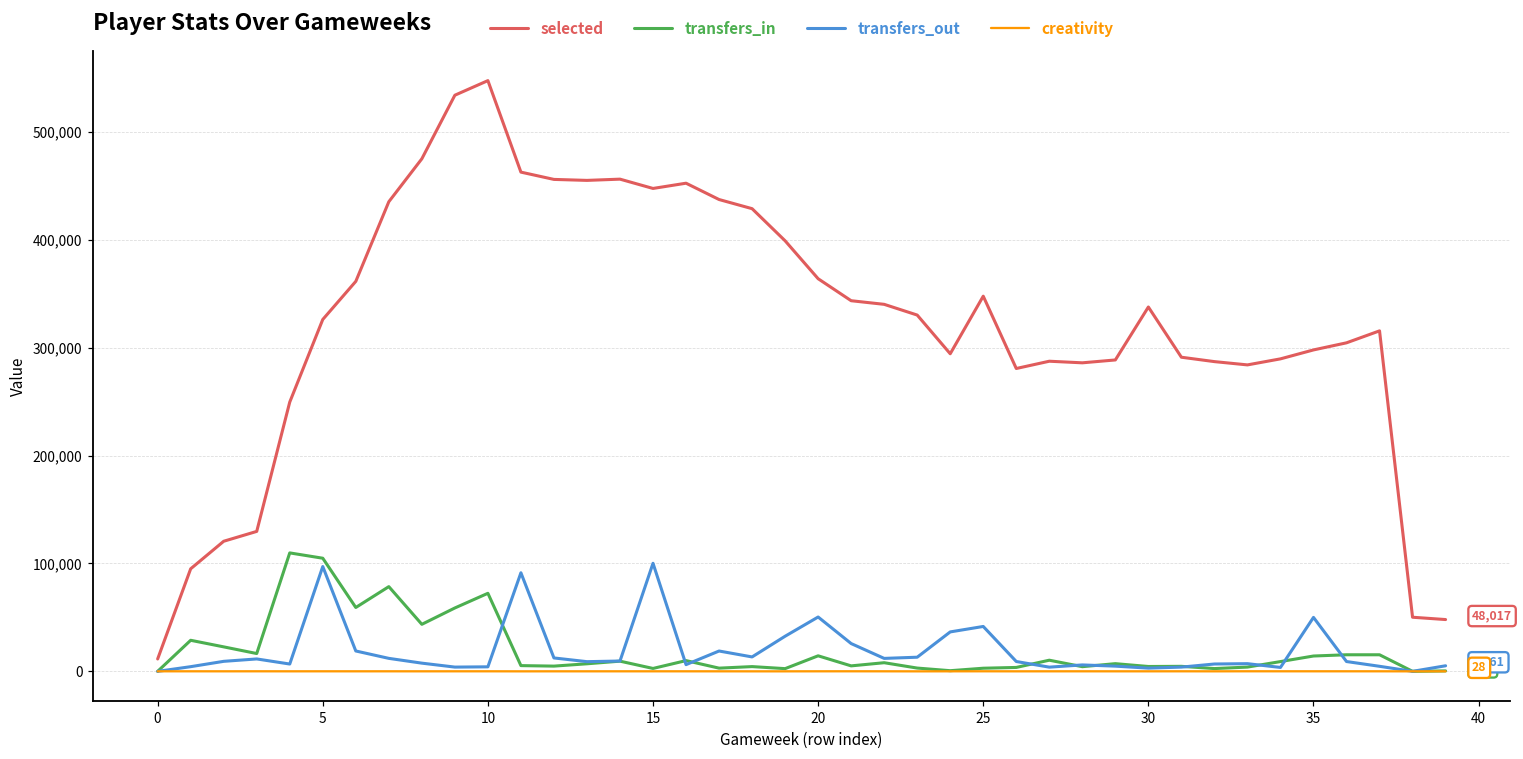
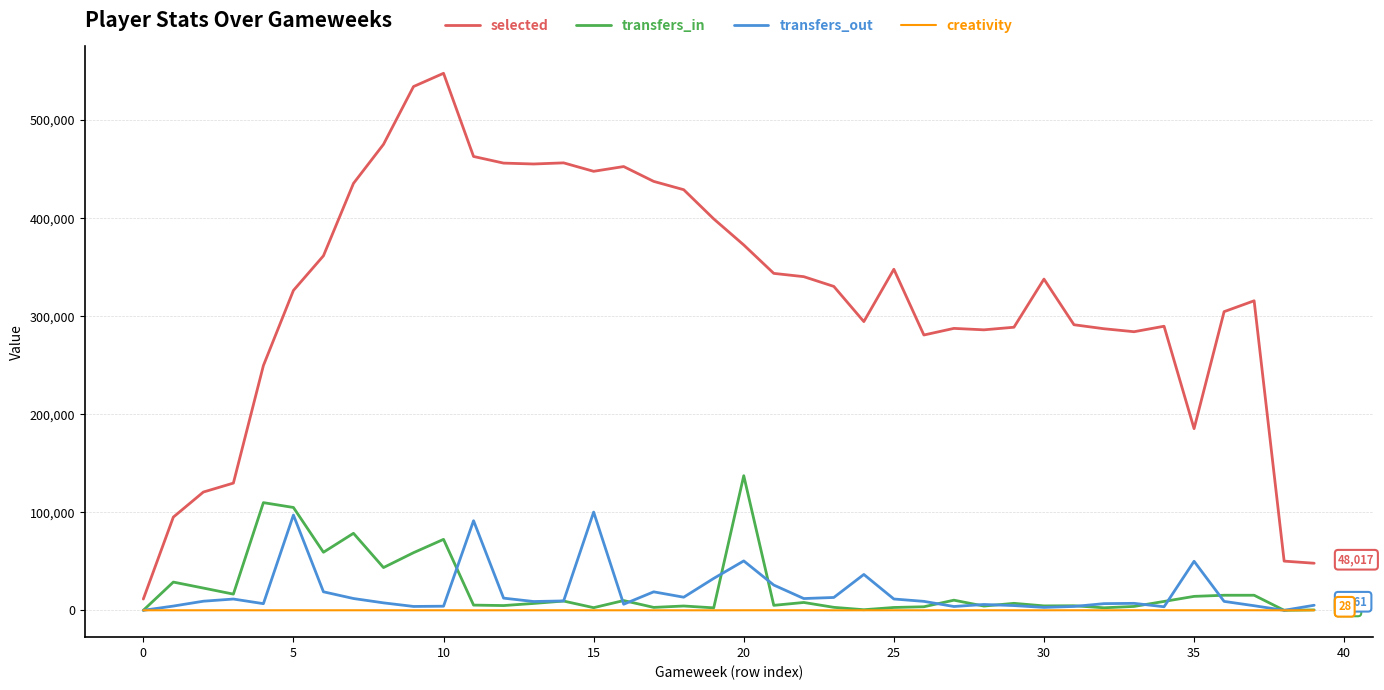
selected, 20: 360,000 -> 370,000
transfers_in, 20: 10,000 -> 140,000
transfers_out, 25: 40,000 -> 10,000
selected, 35: 300,000 -> 190,000
